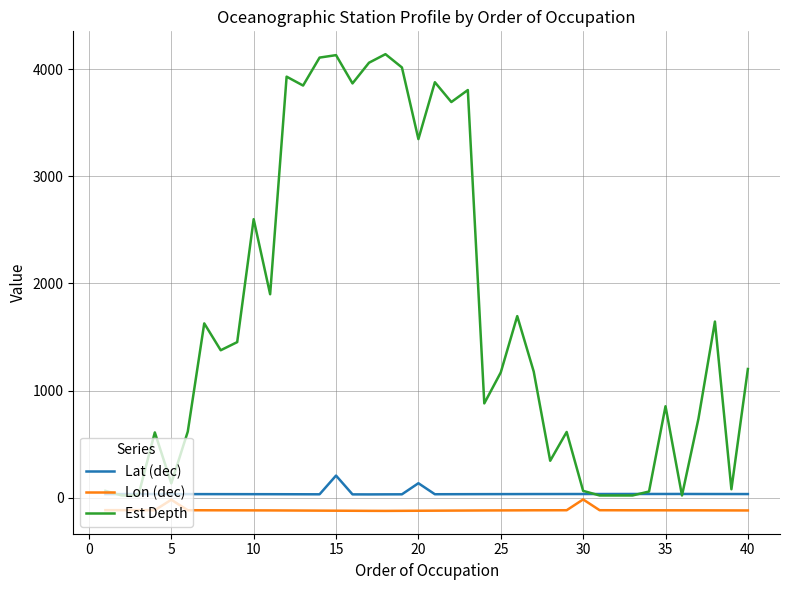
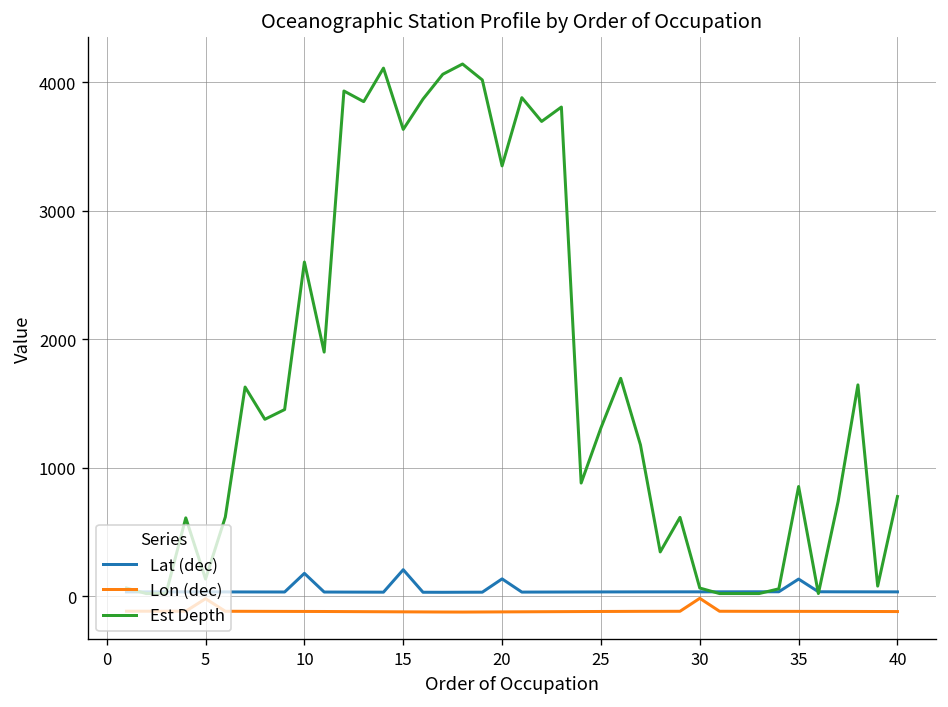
Lat (dec), 10: 30 -> 180
Est Depth, 15: 4130 -> 3630
Est Depth, 25: 1170 -> 1310
Lat (dec), 35: 30 -> 130
Est Depth, 40: 1200 -> 780
